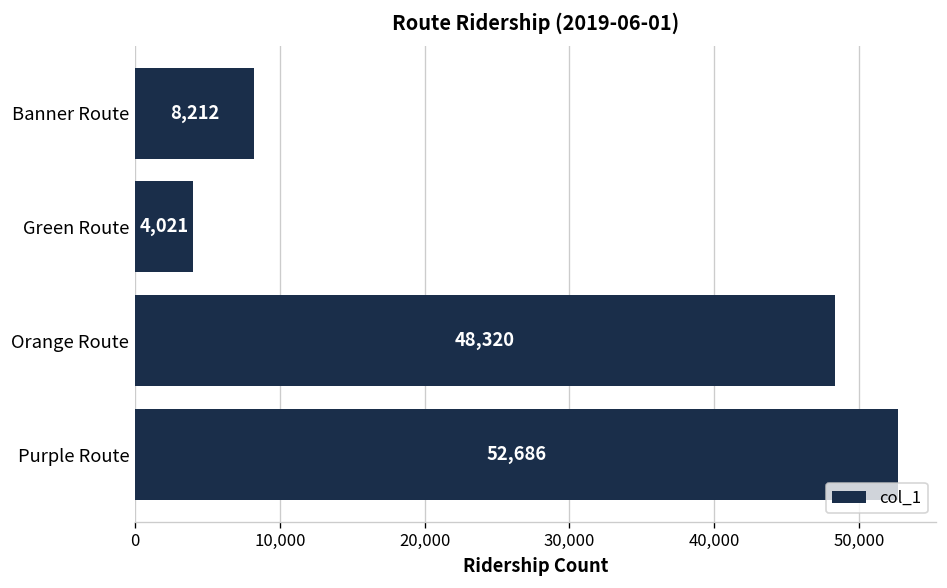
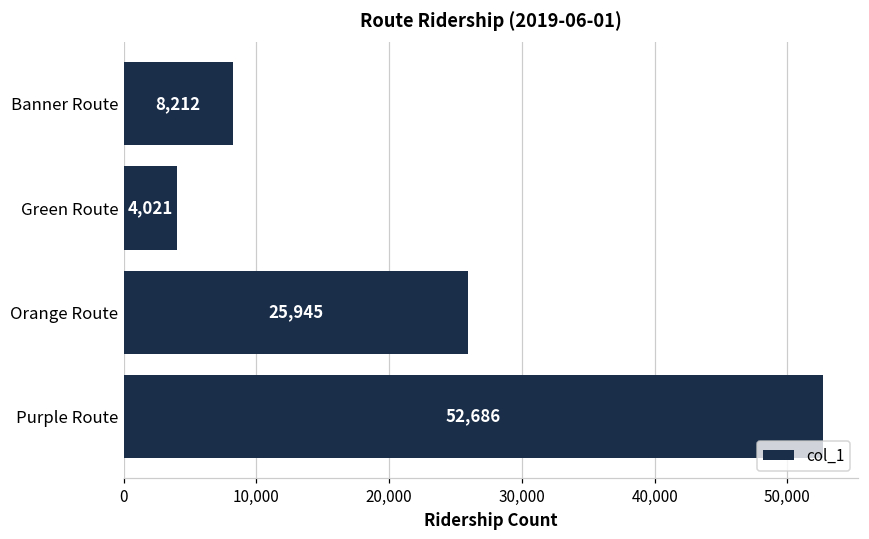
Orange Route: 48,320 -> 25,945
